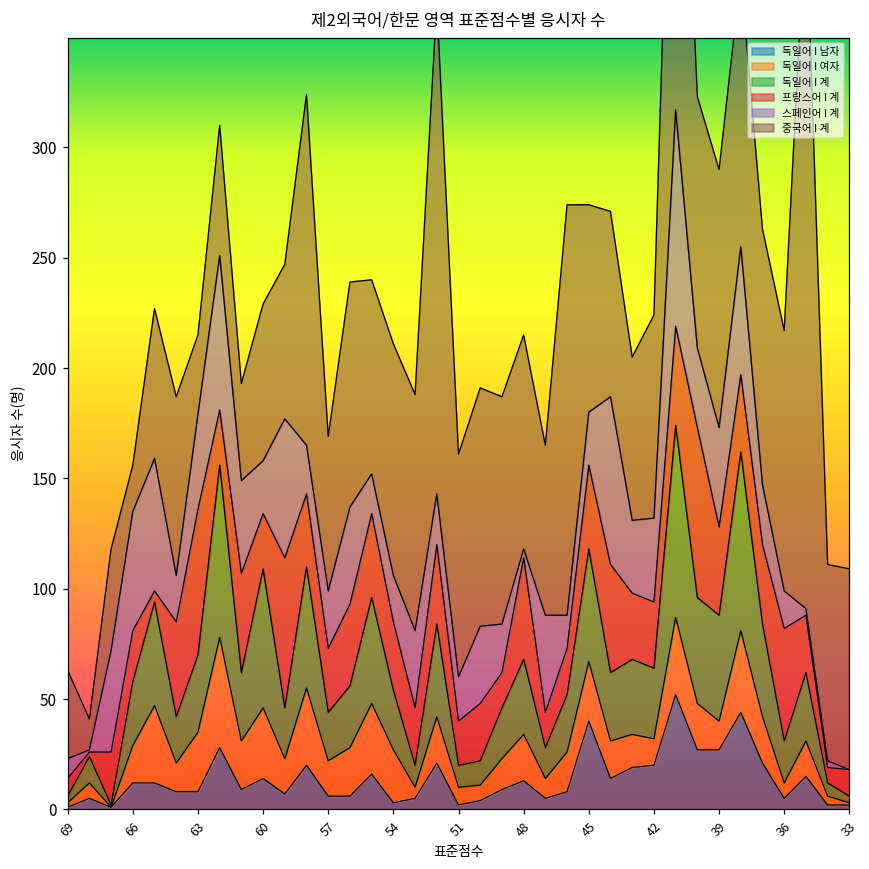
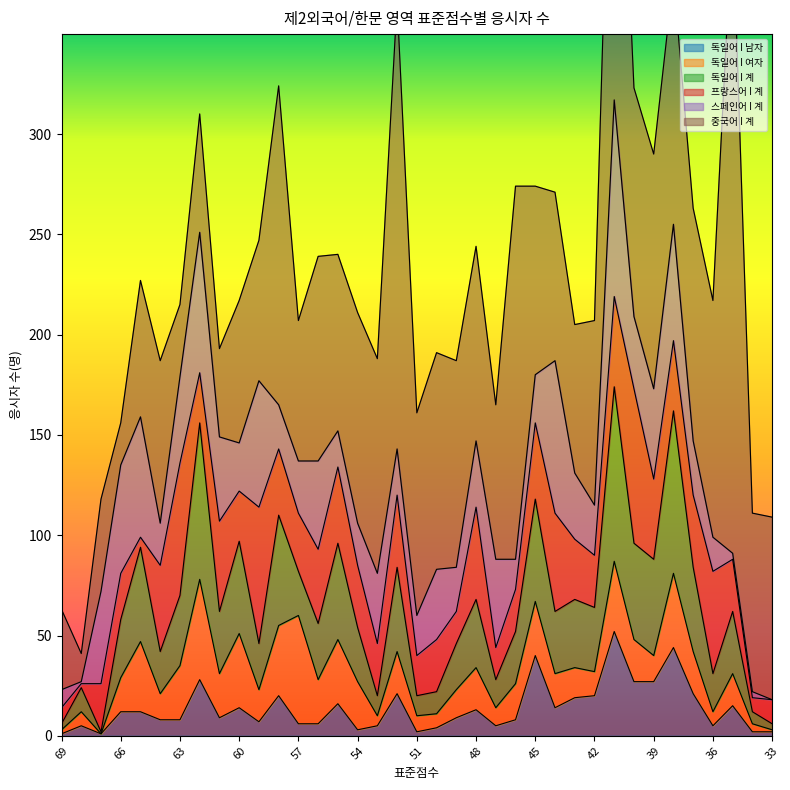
독일어 I 여자, 60: 32 -> 37
독일어 I 계, 60: 63 -> 46
독일어 I 여자, 57: 16 -> 54
스페인어 I 계, 48: 4 -> 33
프랑스어 I 계, 42: 30 -> 26
스페인어 I 계, 42: 38 -> 25
